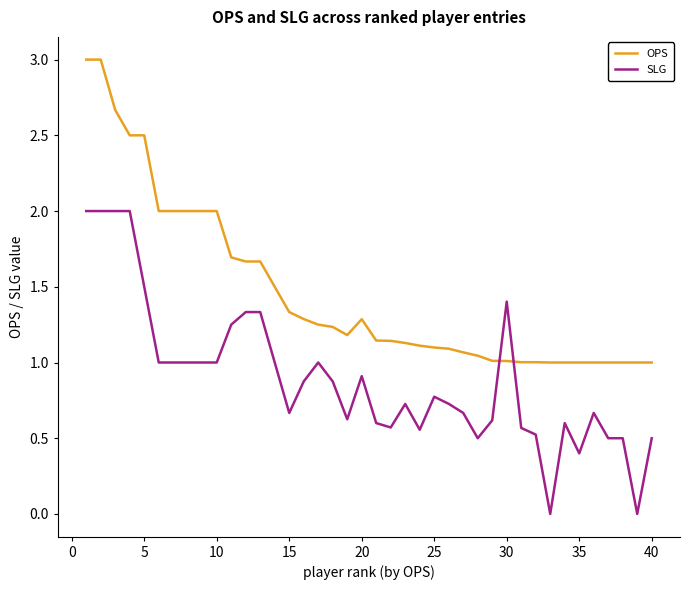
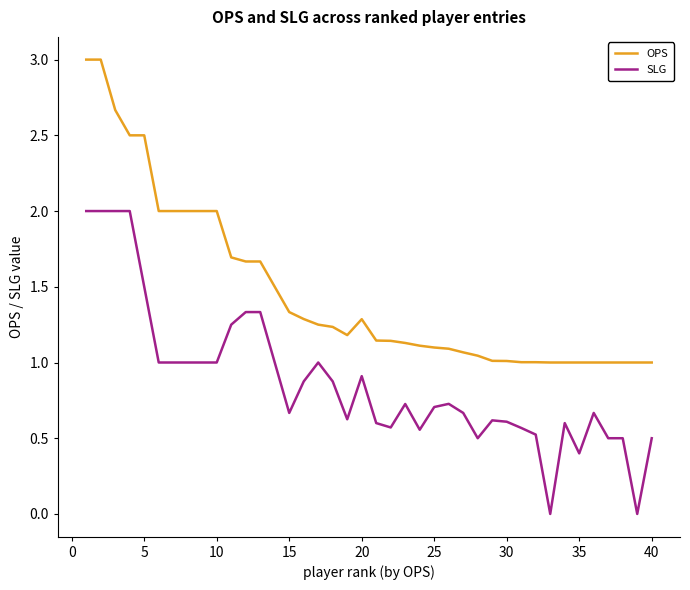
SLG, 25: 0.77 -> 0.71
SLG, 30: 1.40 -> 0.61
